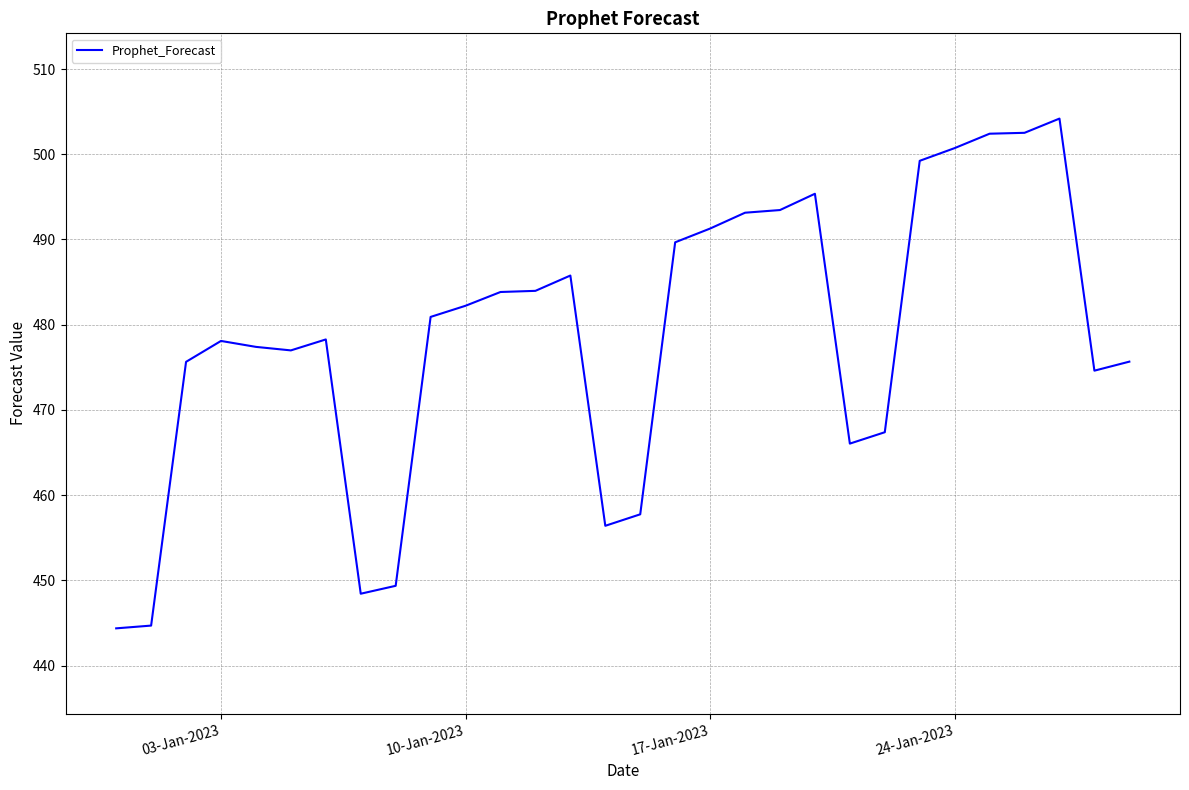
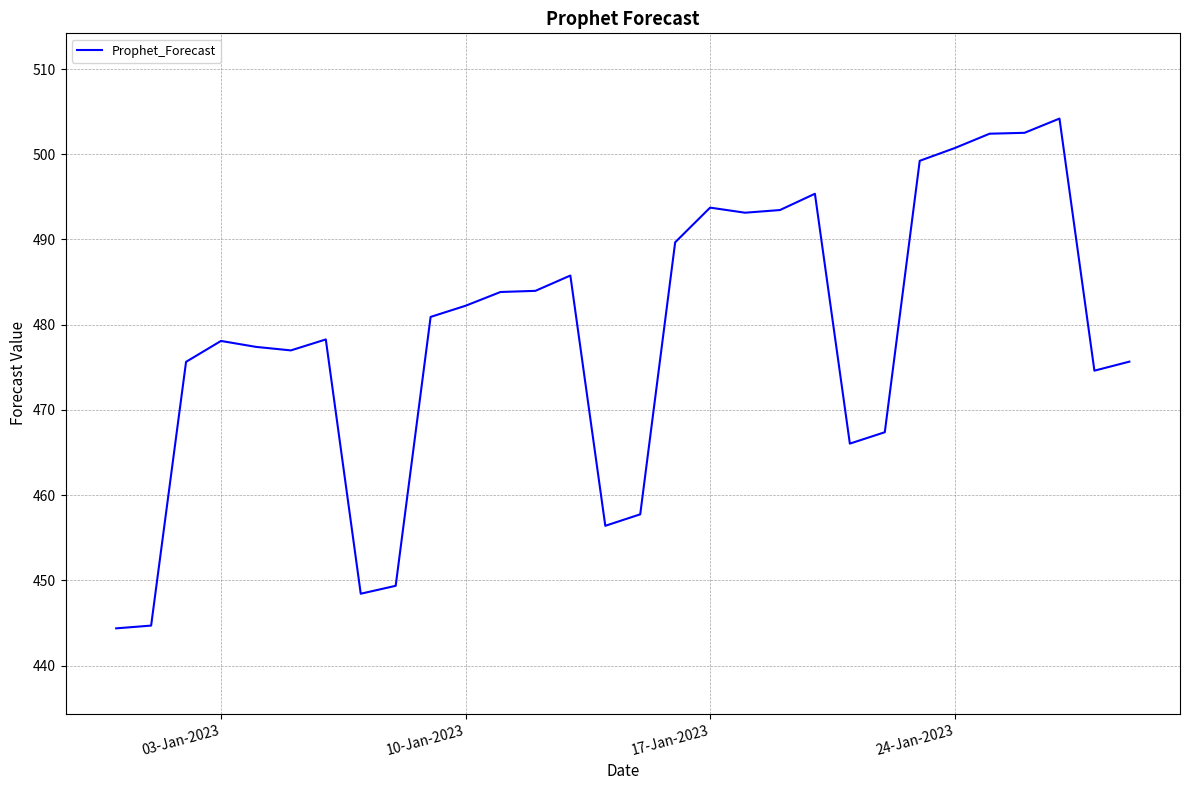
17-Jan-2023: 491 -> 494
